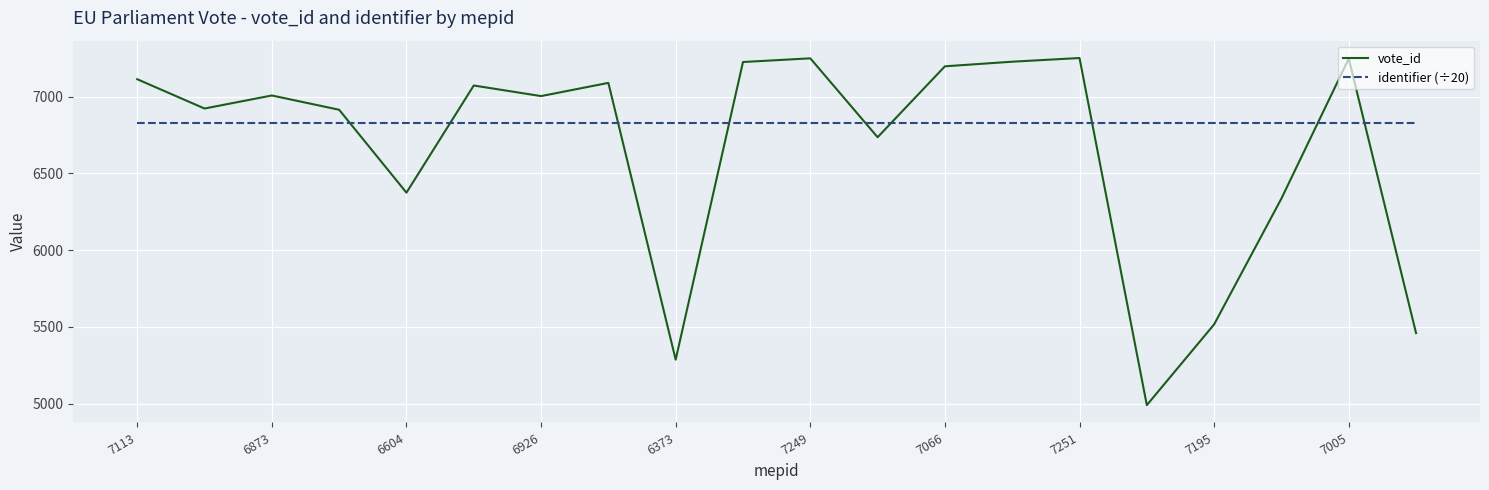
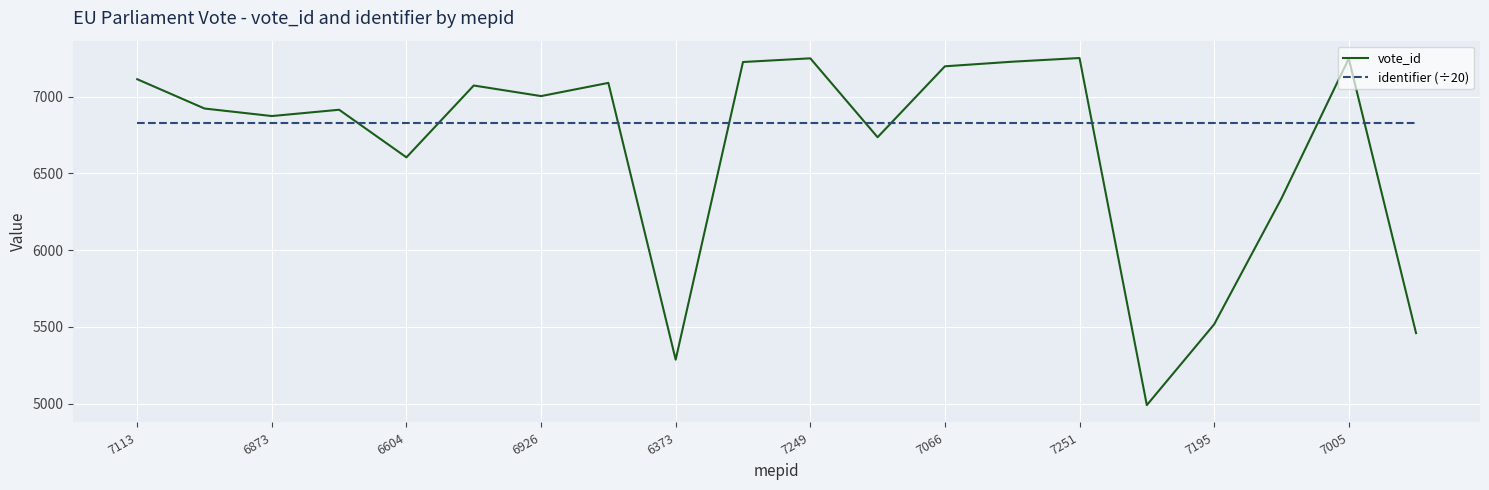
vote_id, 6873: 7010 -> 6870
vote_id, 6604: 6370 -> 6600
